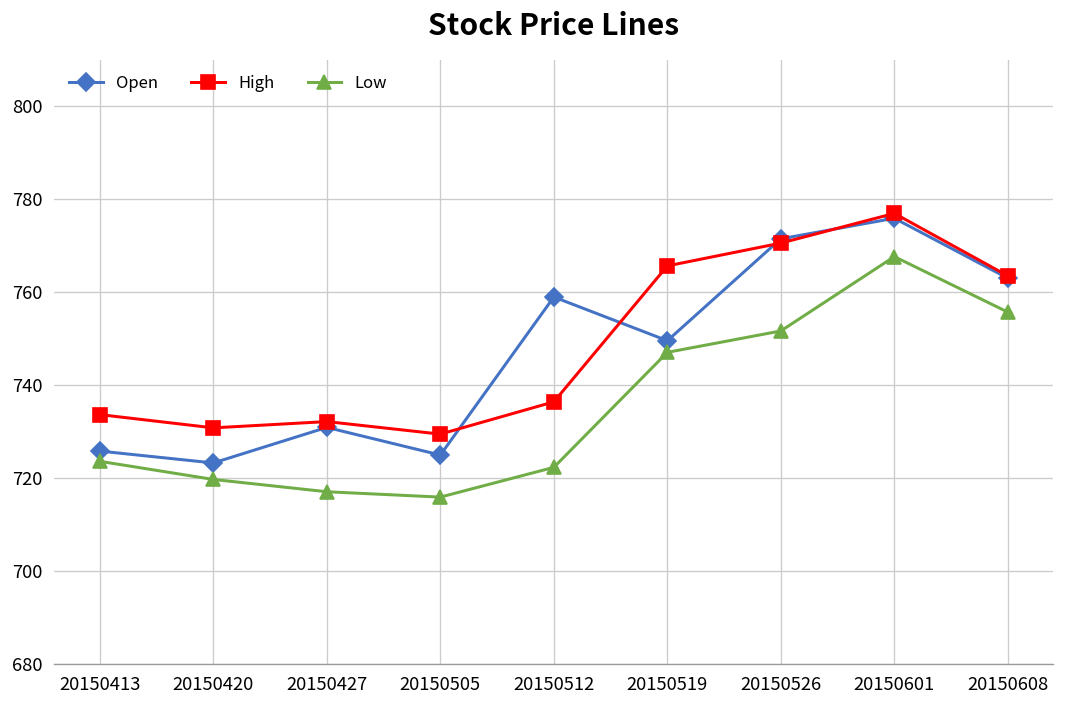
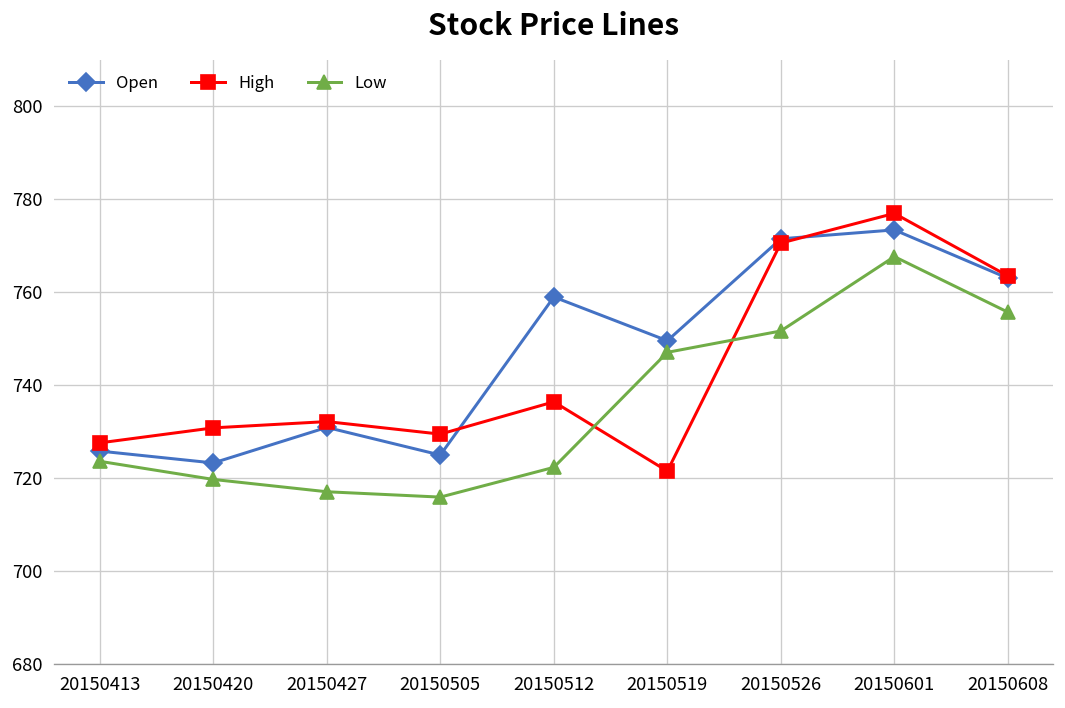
High, 20150413: 734 -> 728
High, 20150519: 766 -> 721
Open, 20150601: 776 -> 773
